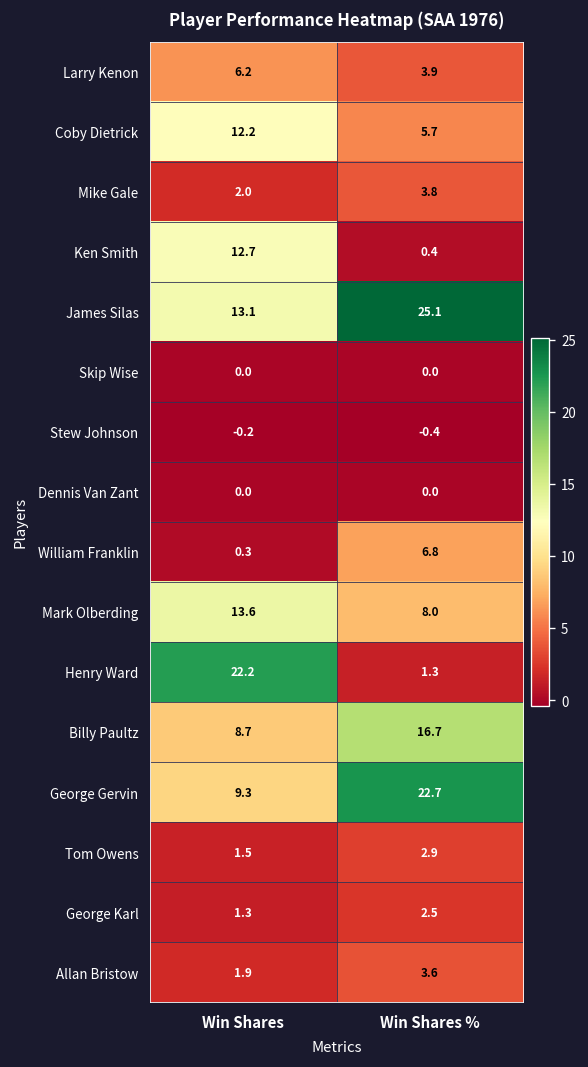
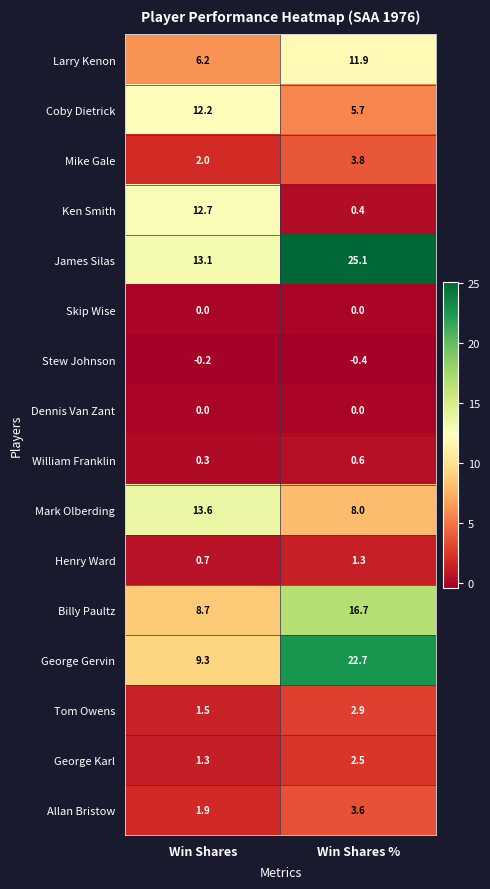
Larry Kenon, Win Shares %: 3.9 -> 11.9
William Franklin, Win Shares %: 6.8 -> 0.6
Henry Ward, Win Shares: 22.2 -> 0.7
